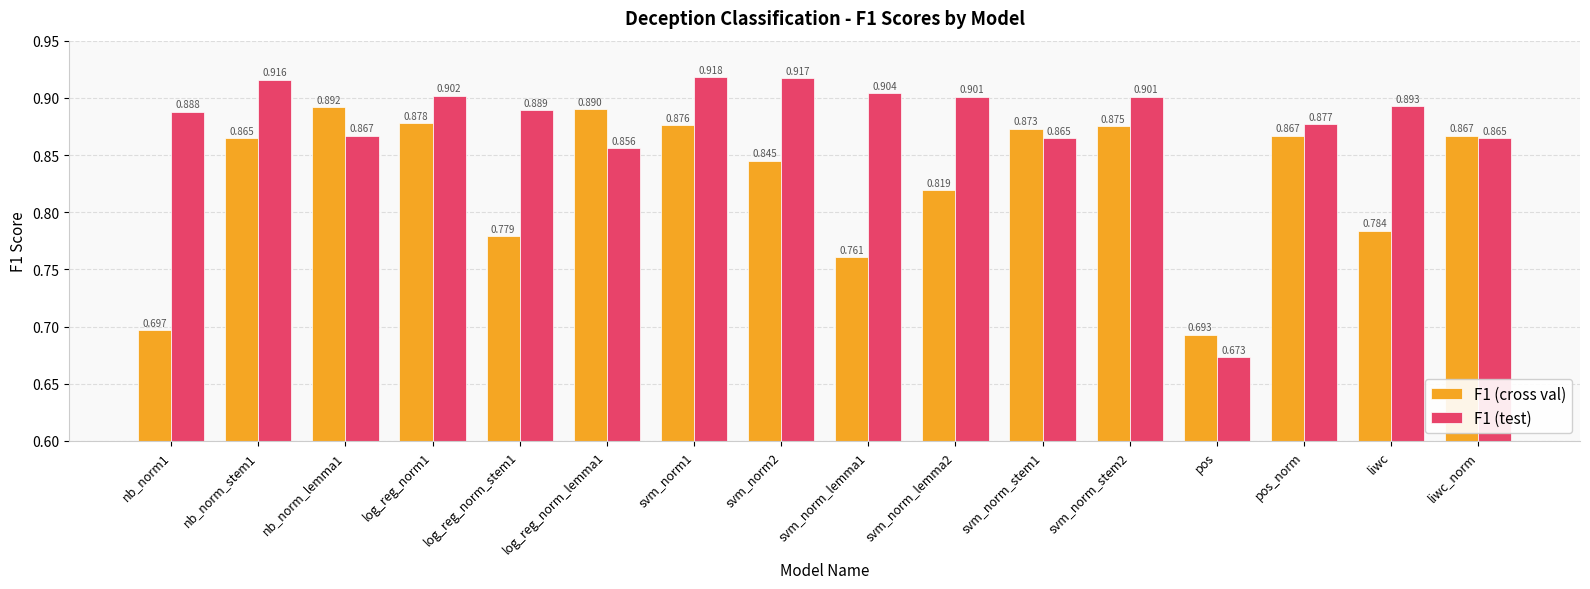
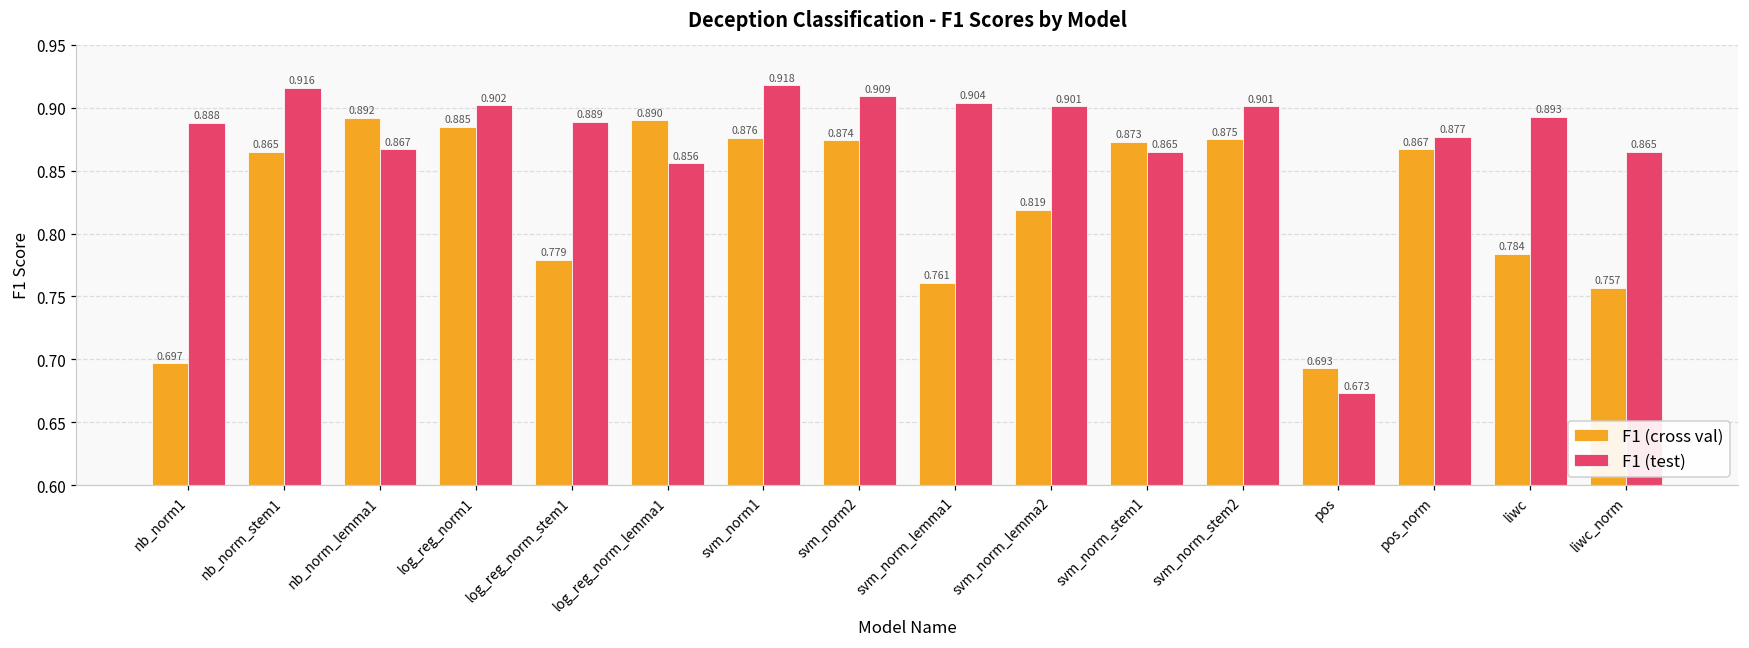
F1 (cross val), log_reg_norm1: 0.878 -> 0.885
F1 (cross val), svm_norm2: 0.845 -> 0.874
F1 (test), svm_norm2: 0.917 -> 0.909
F1 (cross val), liwc_norm: 0.867 -> 0.757
